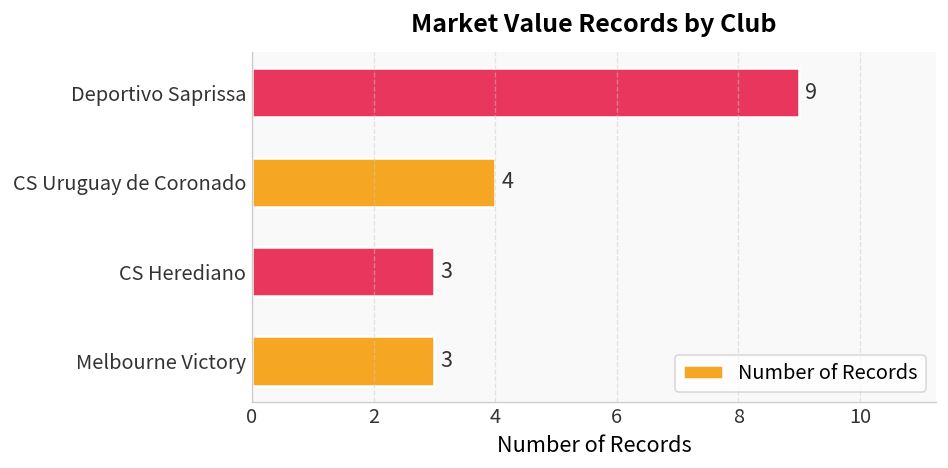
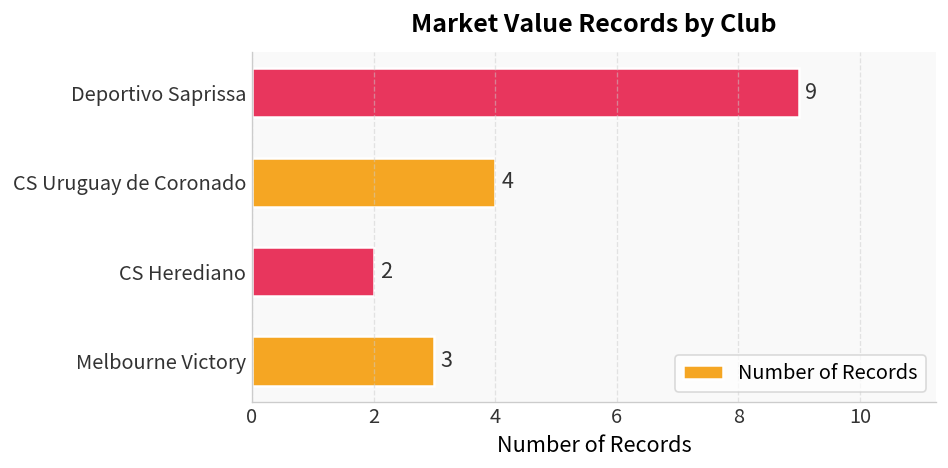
CS Herediano: 3 -> 2
